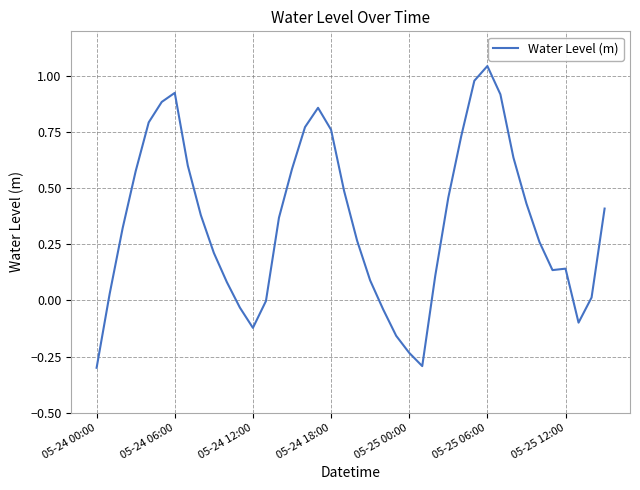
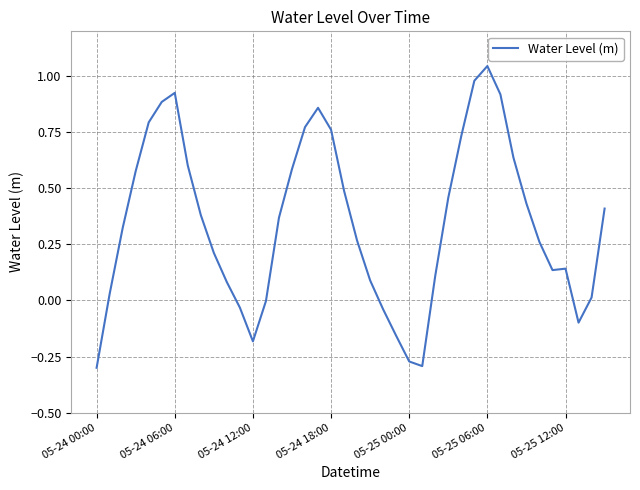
05-24 12:00: -0.12 -> -0.18
05-25 00:00: -0.23 -> -0.27
